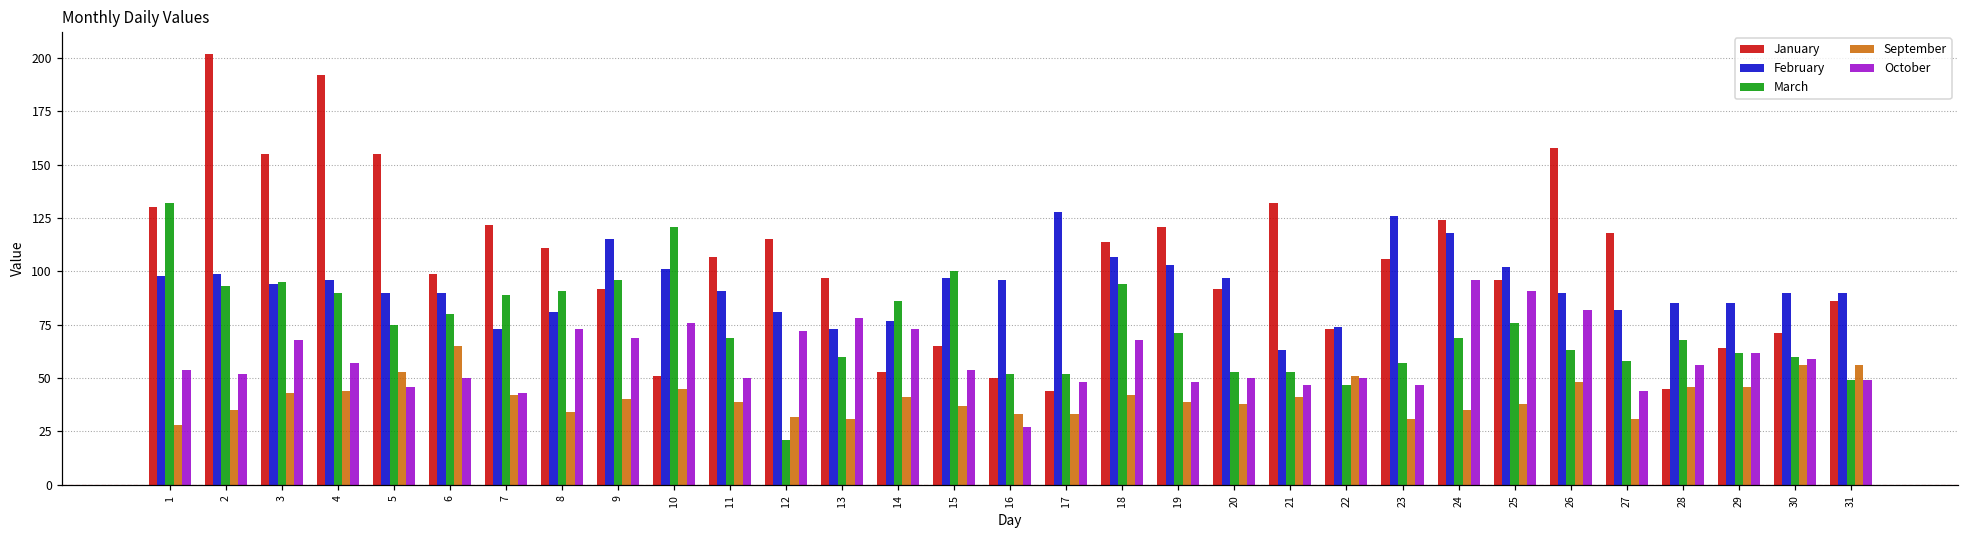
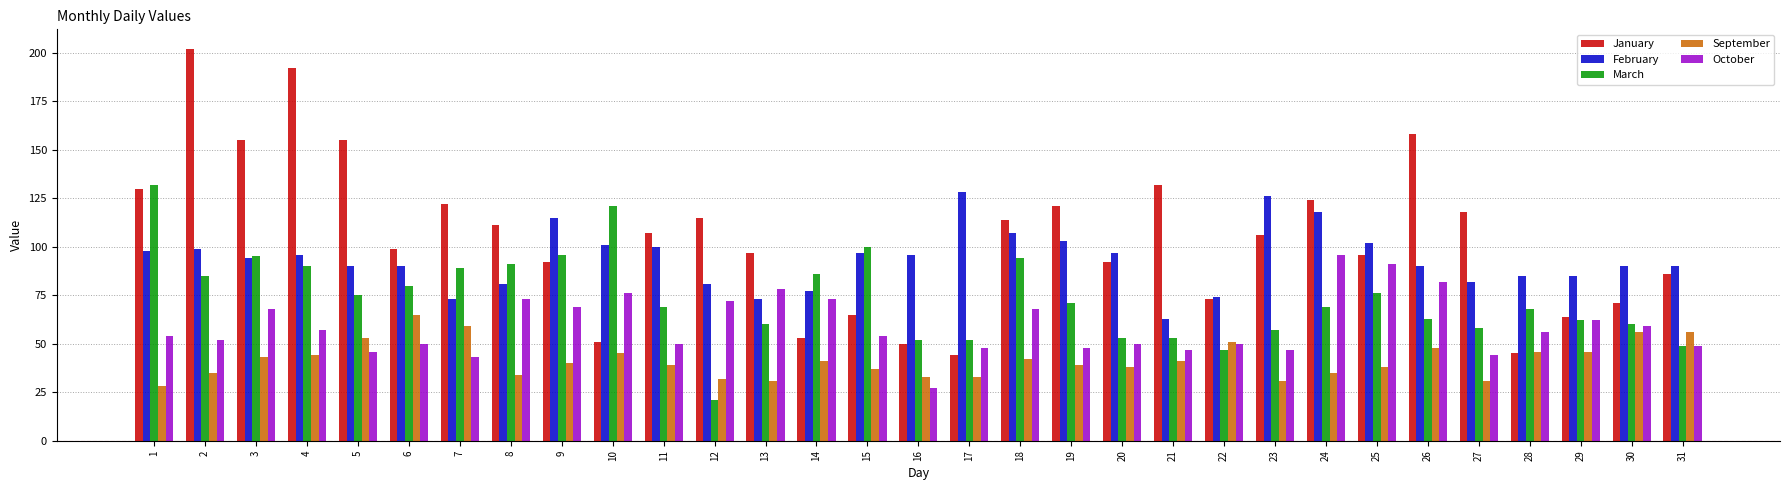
March, 2: 93 -> 85
September, 7: 42 -> 59
February, 11: 91 -> 100
